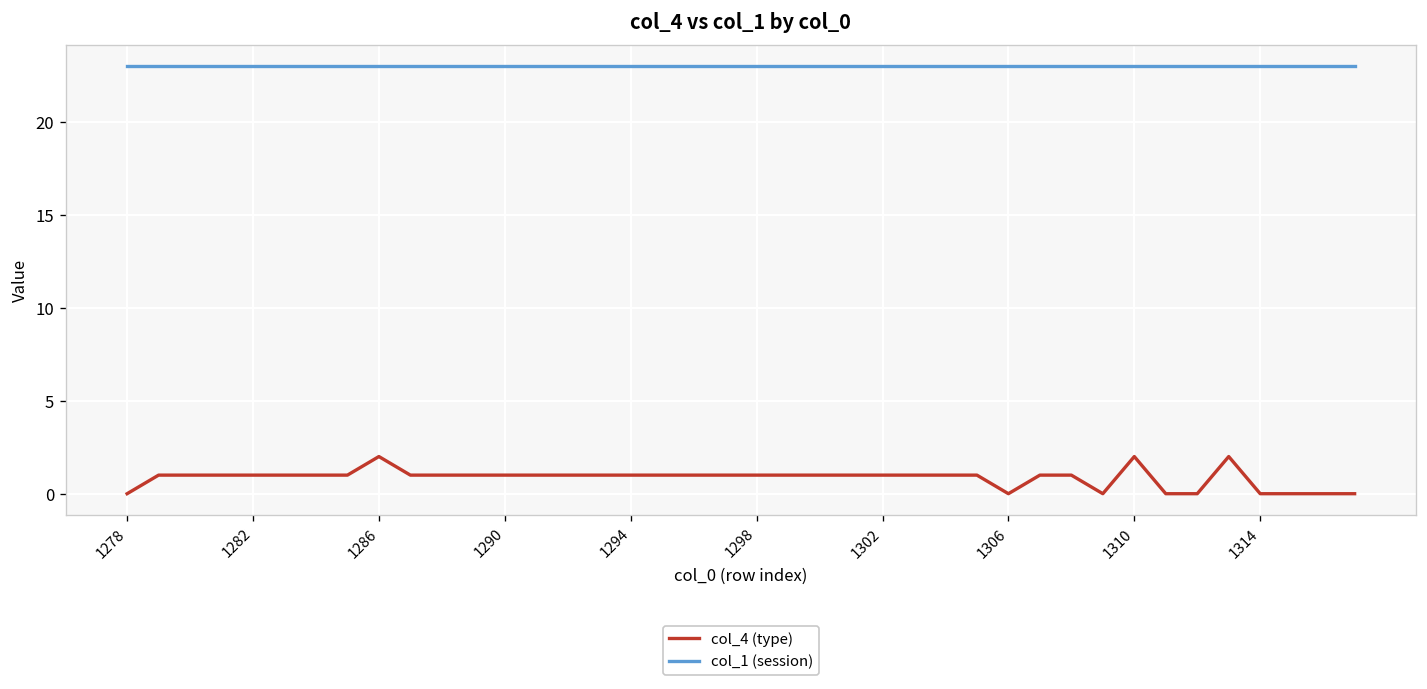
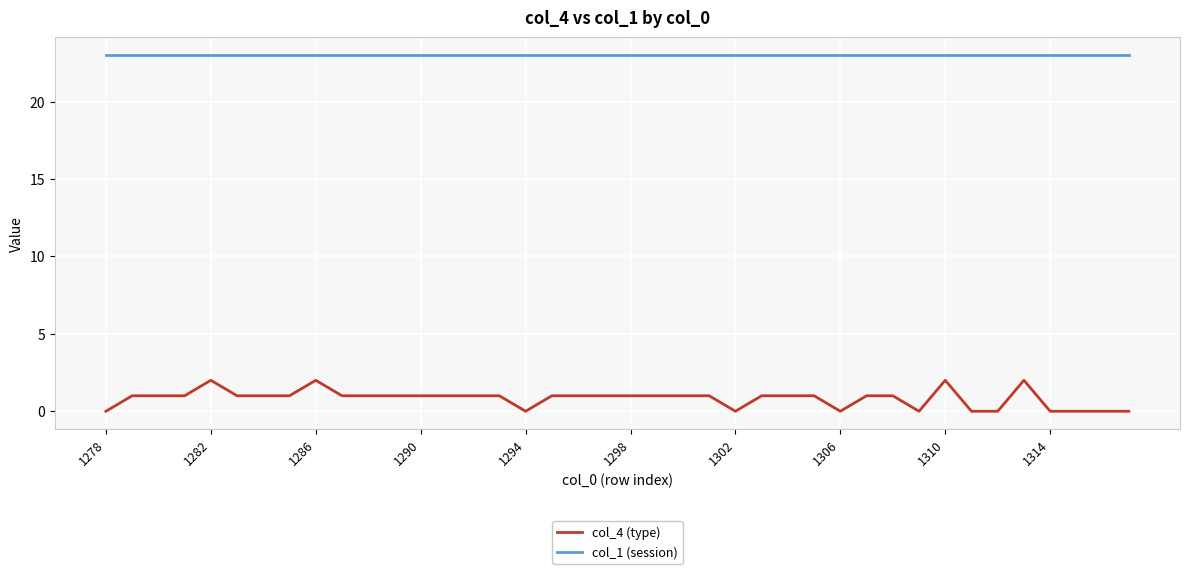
col_4 (type), 1282: 1 -> 2
col_4 (type), 1294: 1 -> 0
col_4 (type), 1302: 1 -> 0
